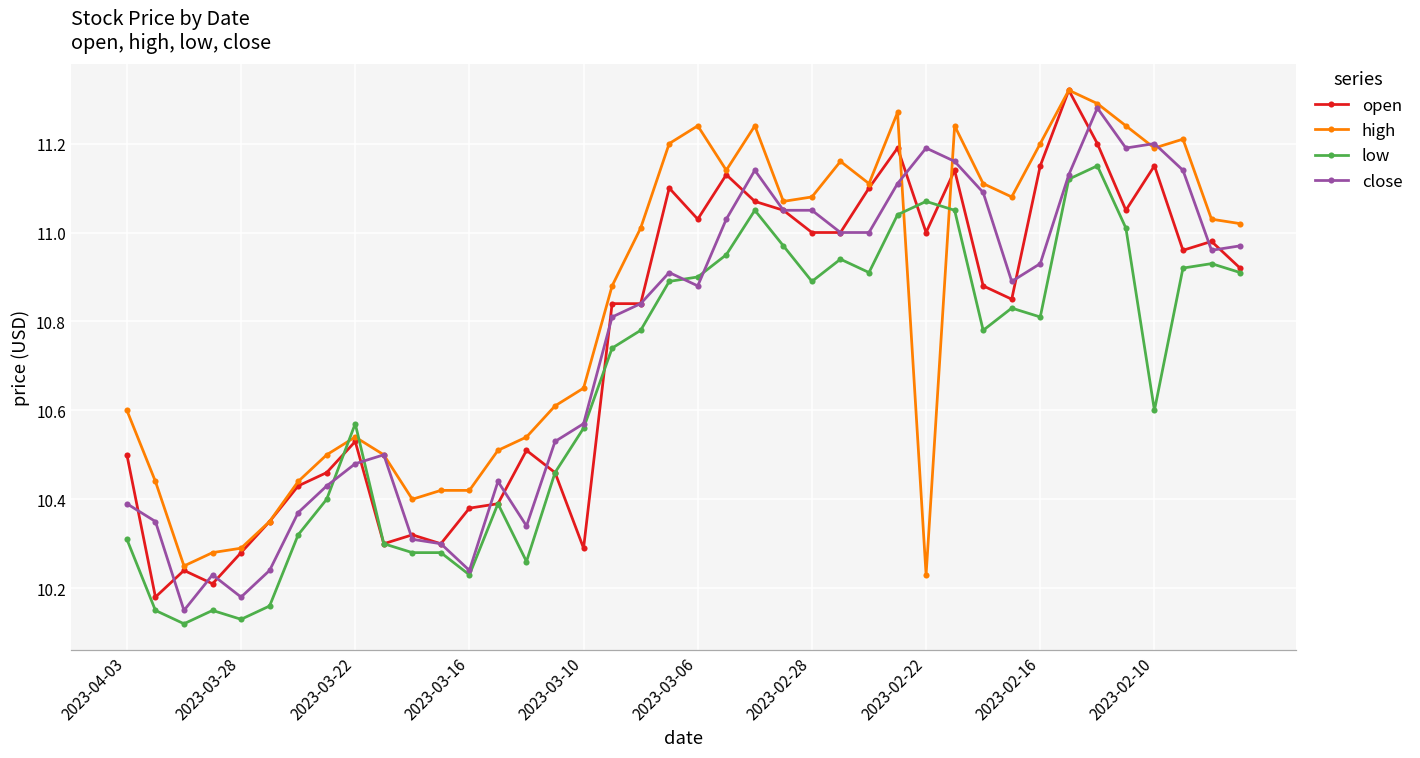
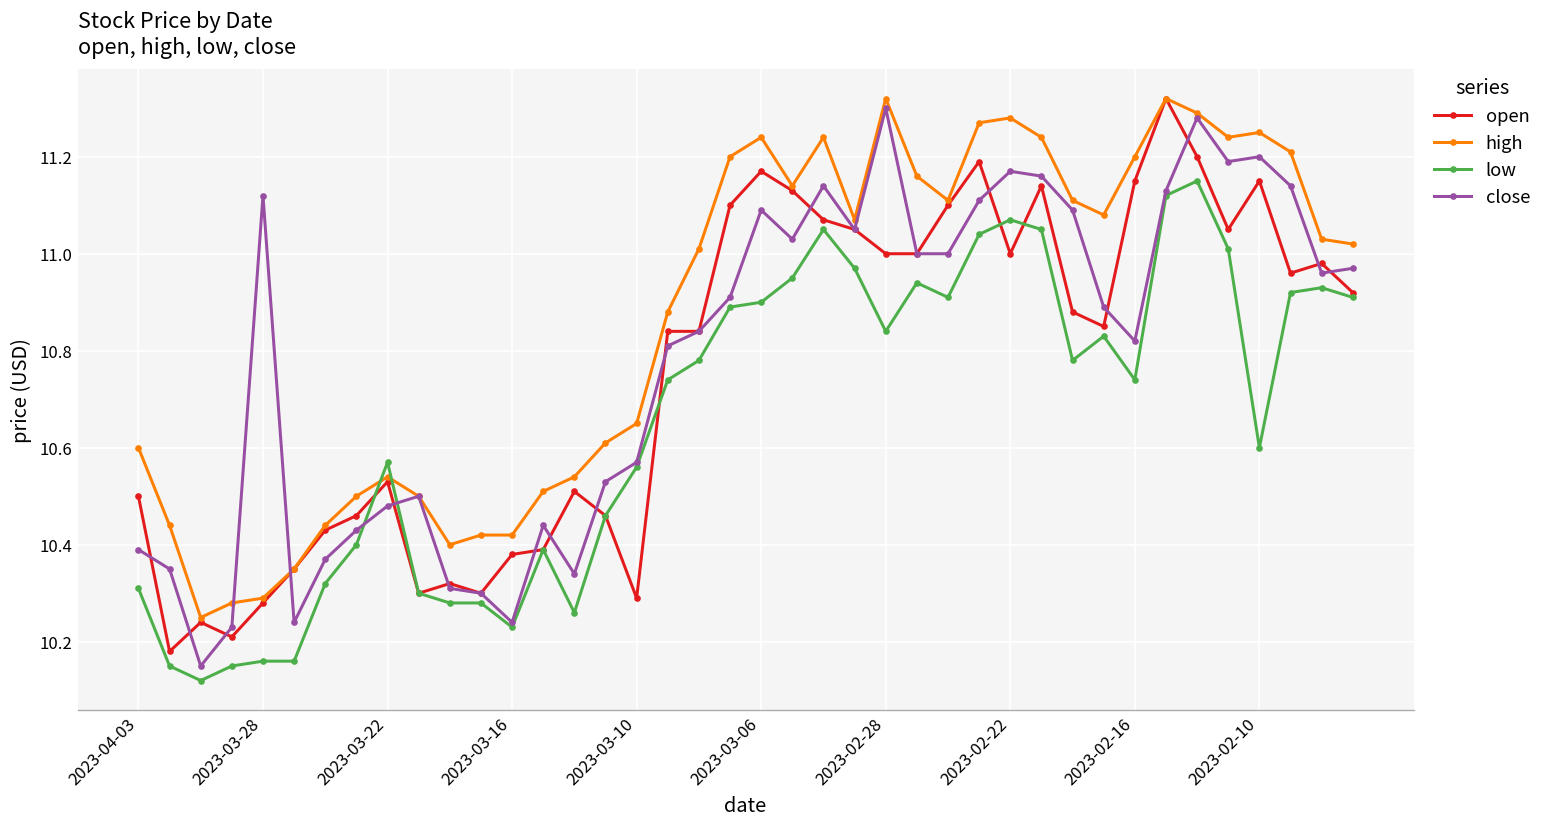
low, 2023-03-28: 10.13 -> 10.16
close, 2023-03-28: 10.18 -> 11.12
open, 2023-03-06: 11.03 -> 11.17
close, 2023-03-06: 10.88 -> 11.09
high, 2023-02-28: 11.08 -> 11.32
low, 2023-02-28: 10.89 -> 10.84
close, 2023-02-28: 11.05 -> 11.30
high, 2023-02-22: 10.23 -> 11.28
close, 2023-02-22: 11.19 -> 11.17
low, 2023-02-16: 10.81 -> 10.74
close, 2023-02-16: 10.93 -> 10.82
high, 2023-02-10: 11.19 -> 11.25
